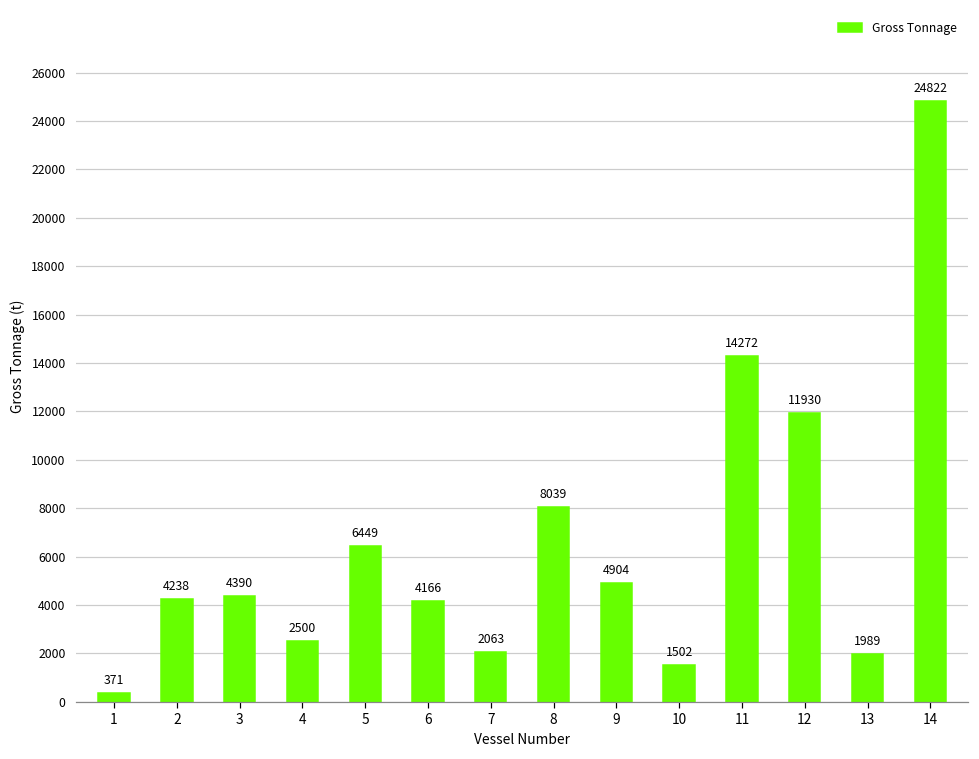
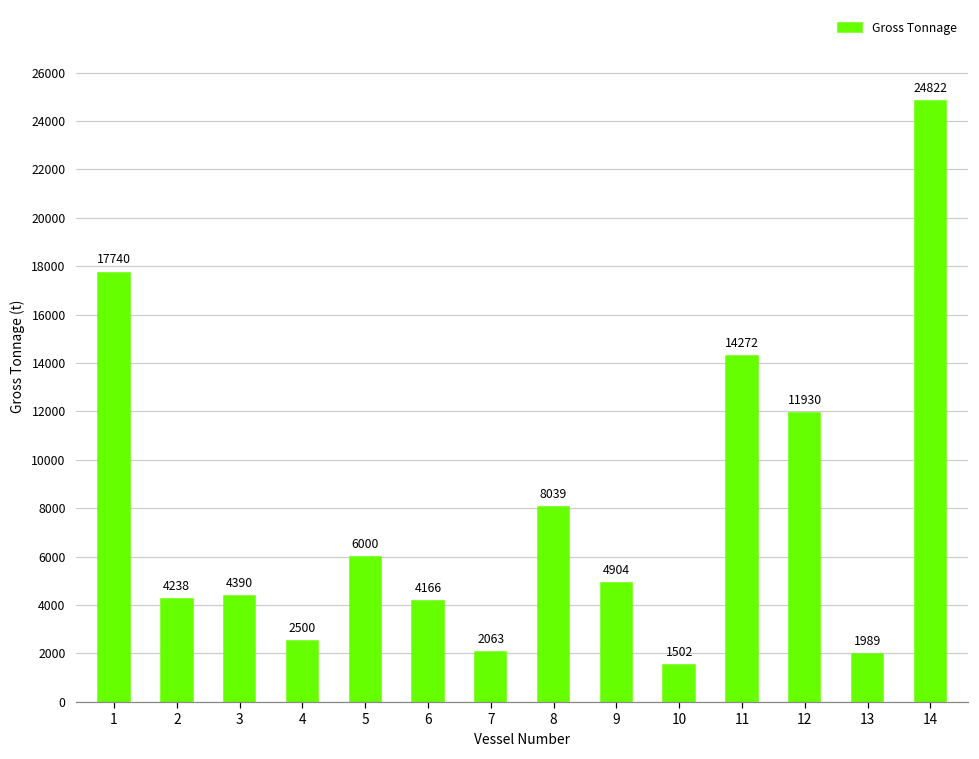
1: 371 -> 17740
5: 6449 -> 6000
